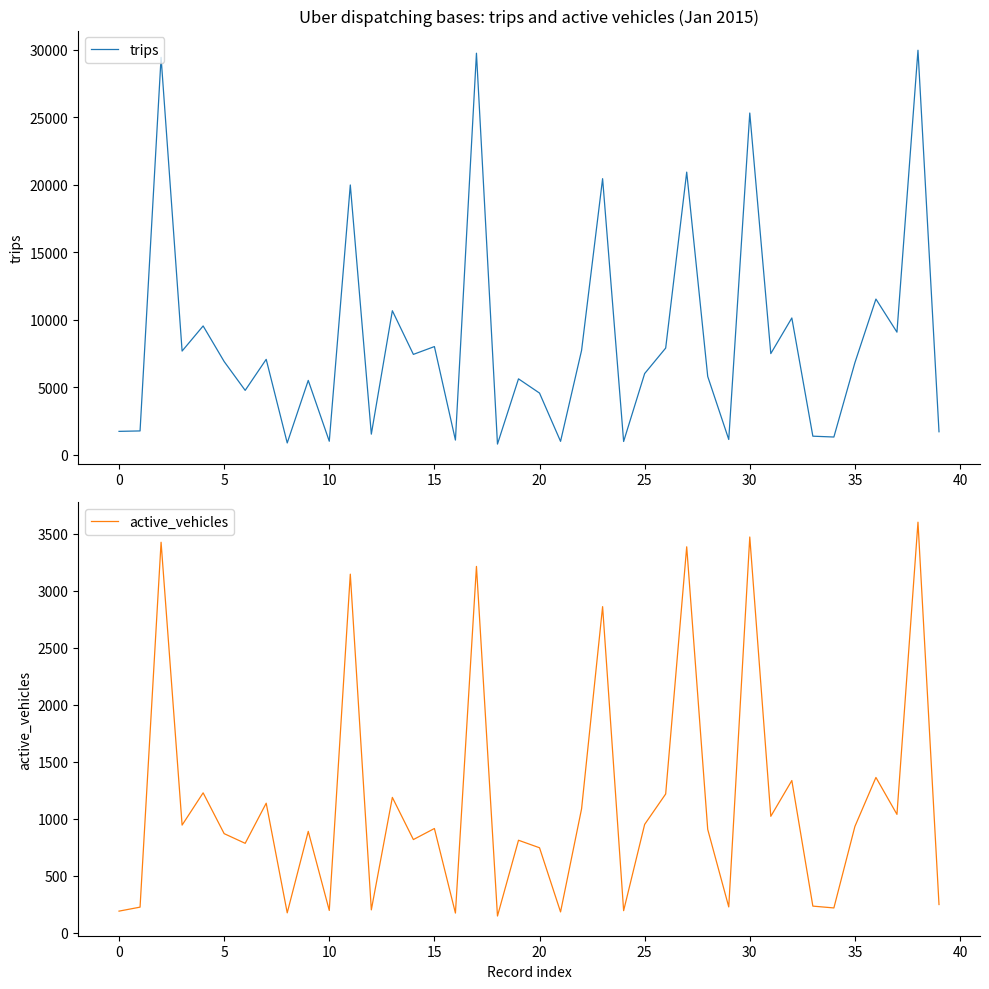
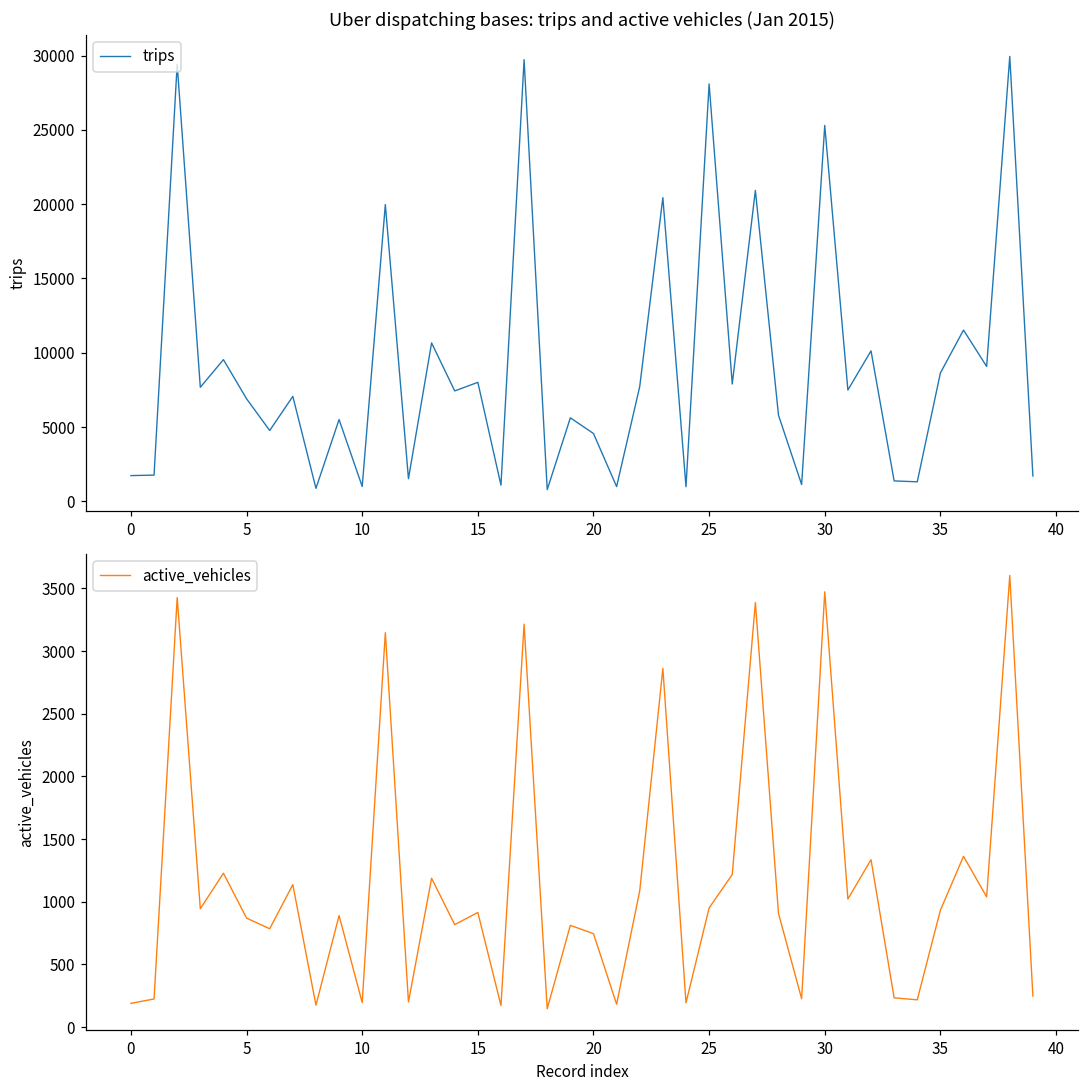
Uber dispatching bases: trips and active vehicles (Jan 2015), 25: 6000 -> 28100
Uber dispatching bases: trips and active vehicles (Jan 2015), 35: 6800 -> 8600
